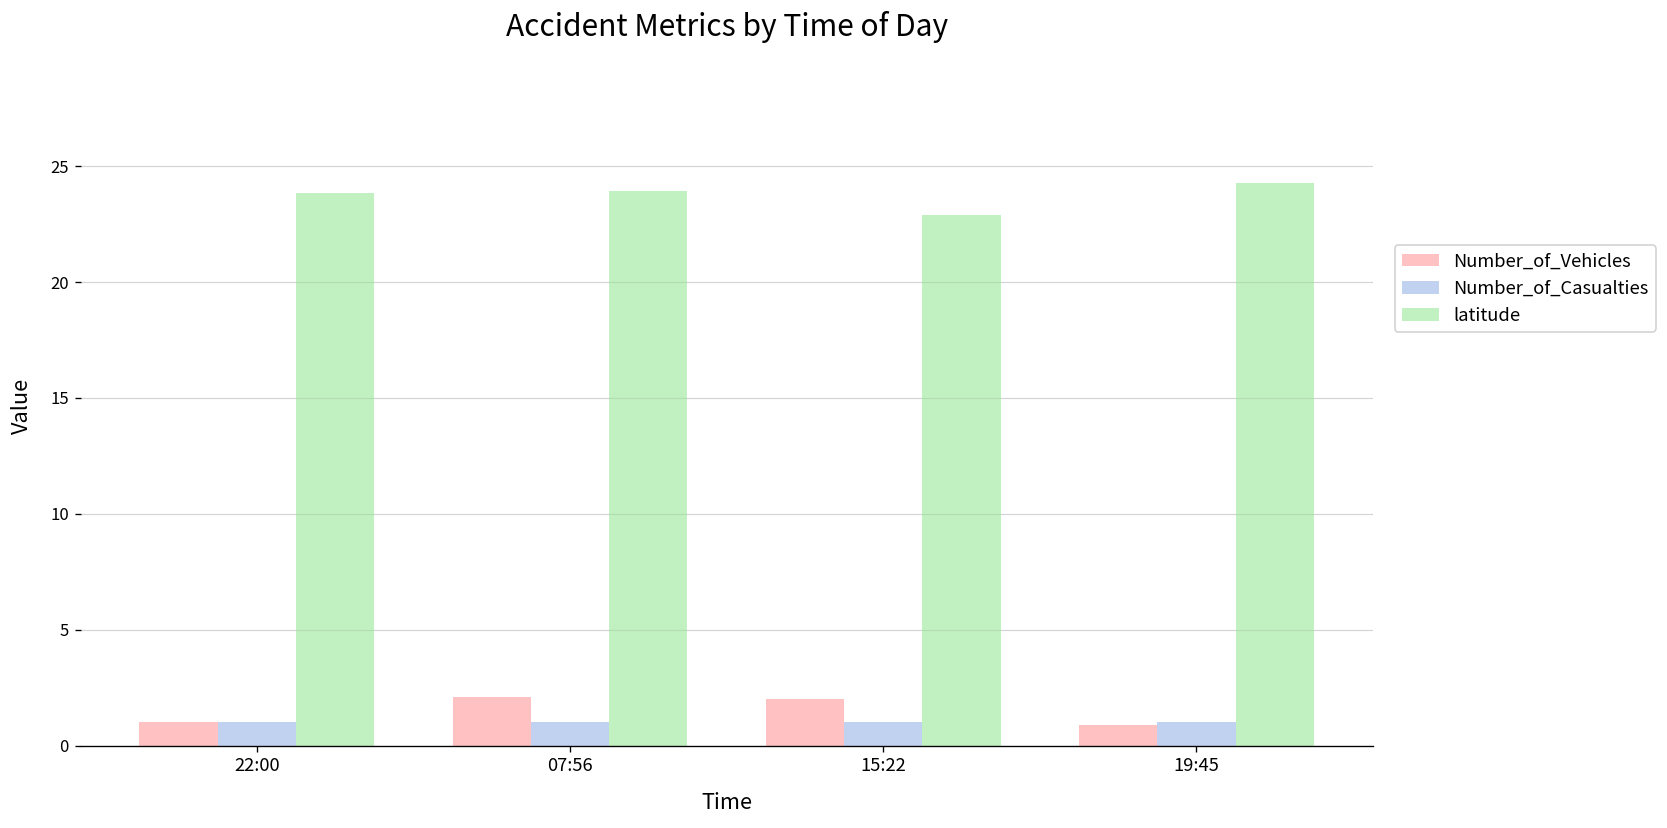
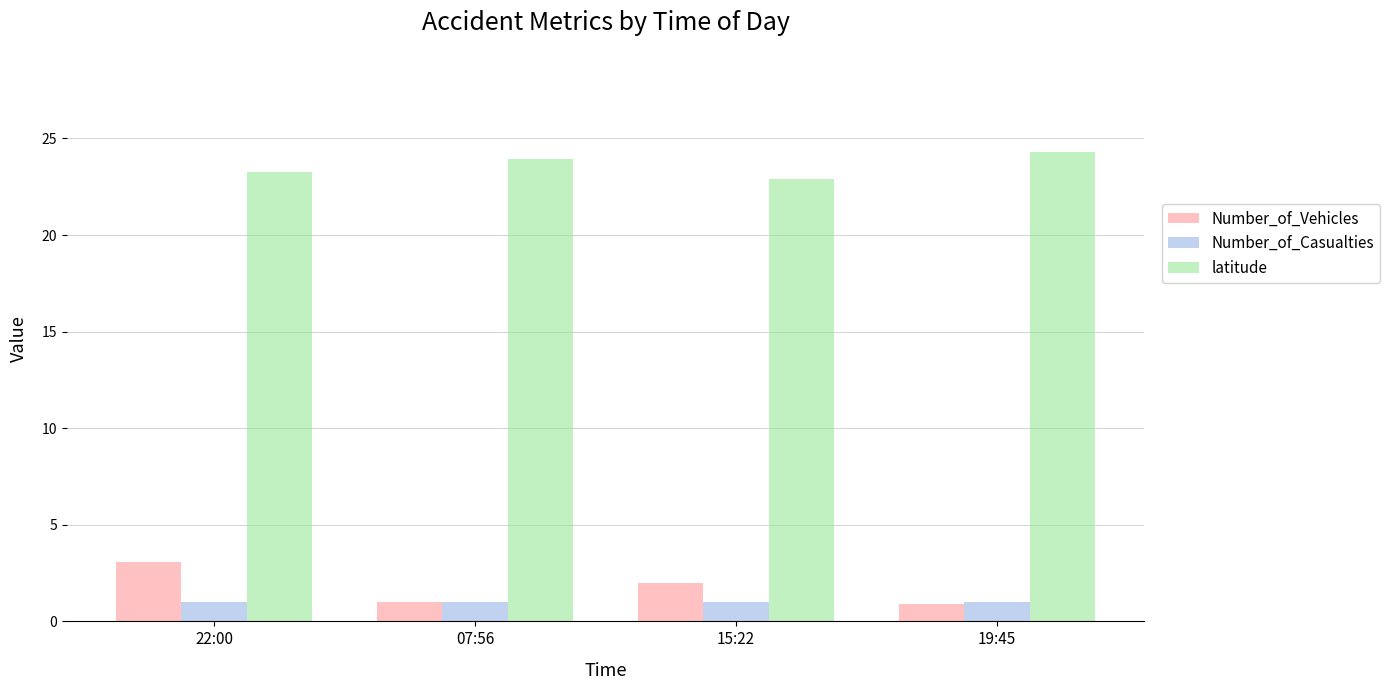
Number_of_Vehicles, 22:00: 1.0 -> 3.1
latitude, 22:00: 23.8 -> 23.2
Number_of_Vehicles, 07:56: 2.1 -> 1.0
